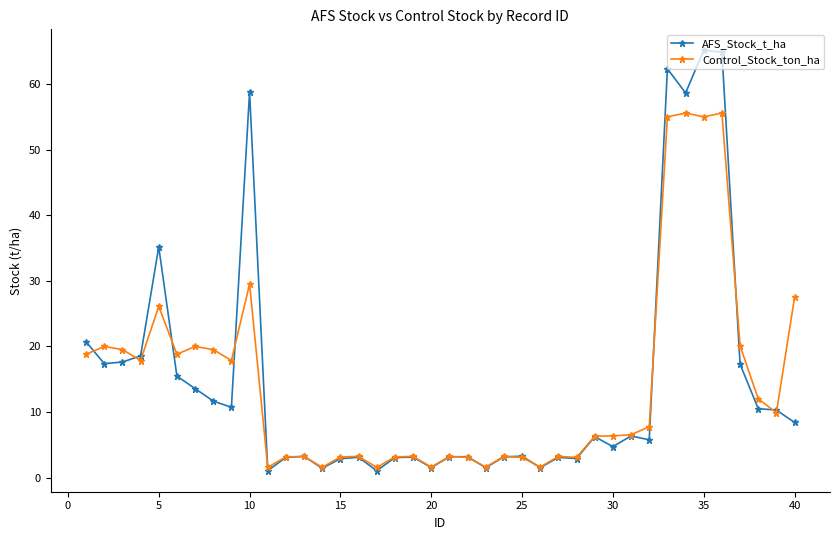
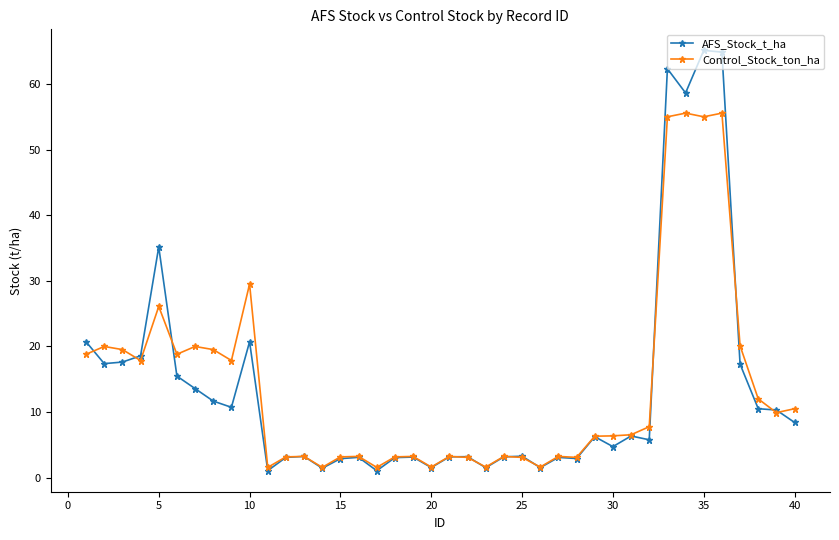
AFS_Stock_t_ha, 10: 59 -> 21
Control_Stock_ton_ha, 40: 28 -> 11
